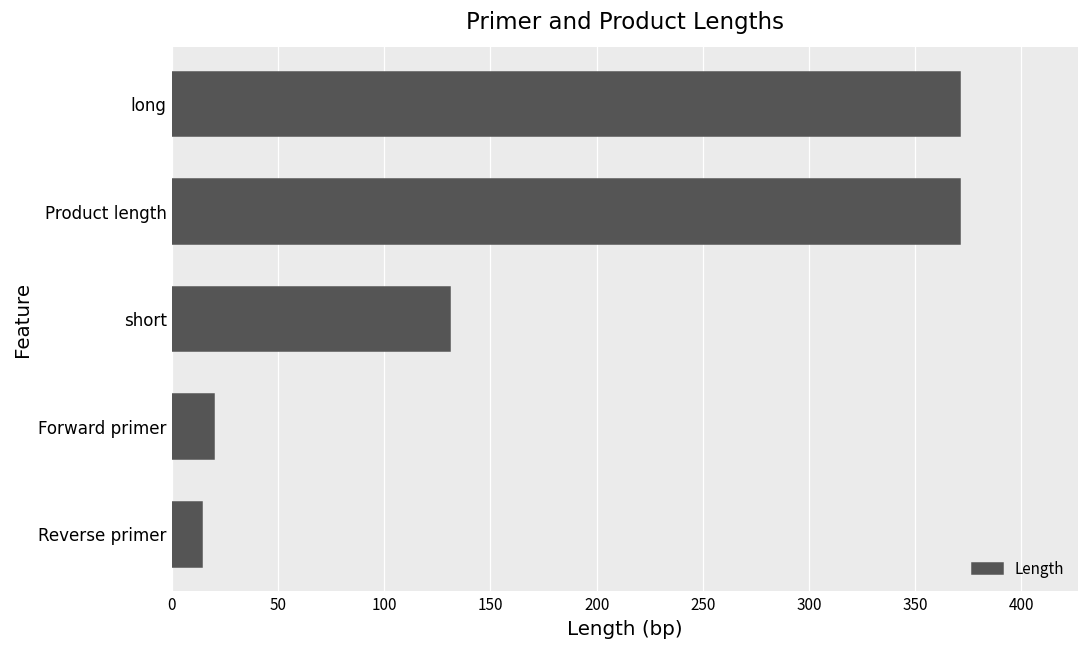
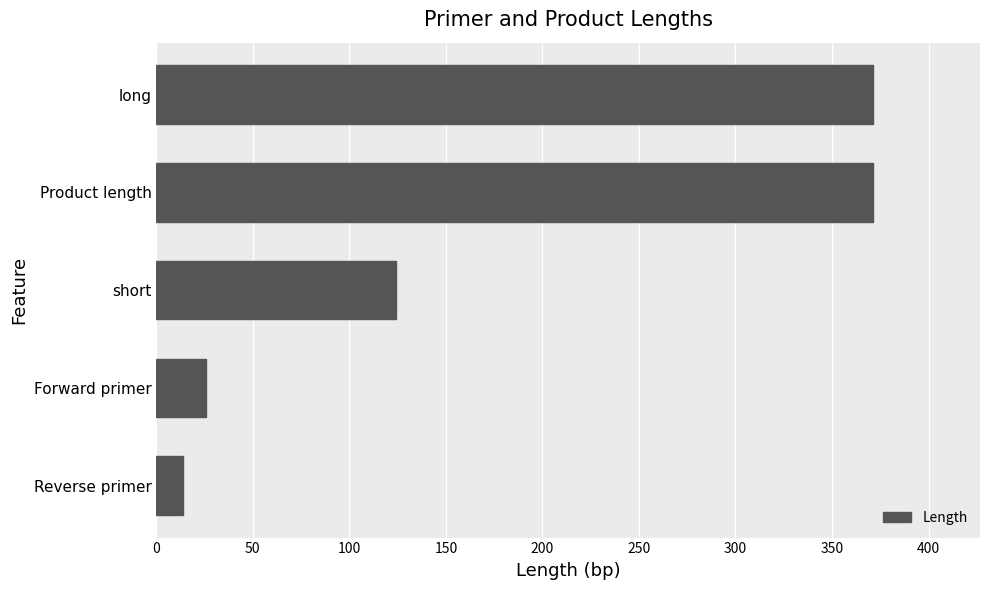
short: 131 -> 124
Forward primer: 20 -> 26
